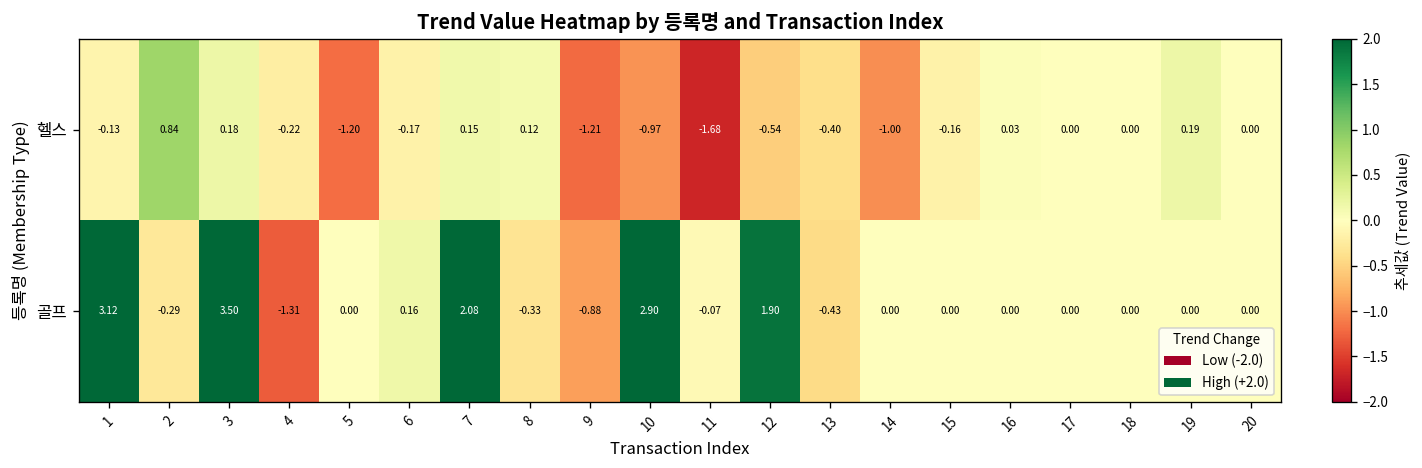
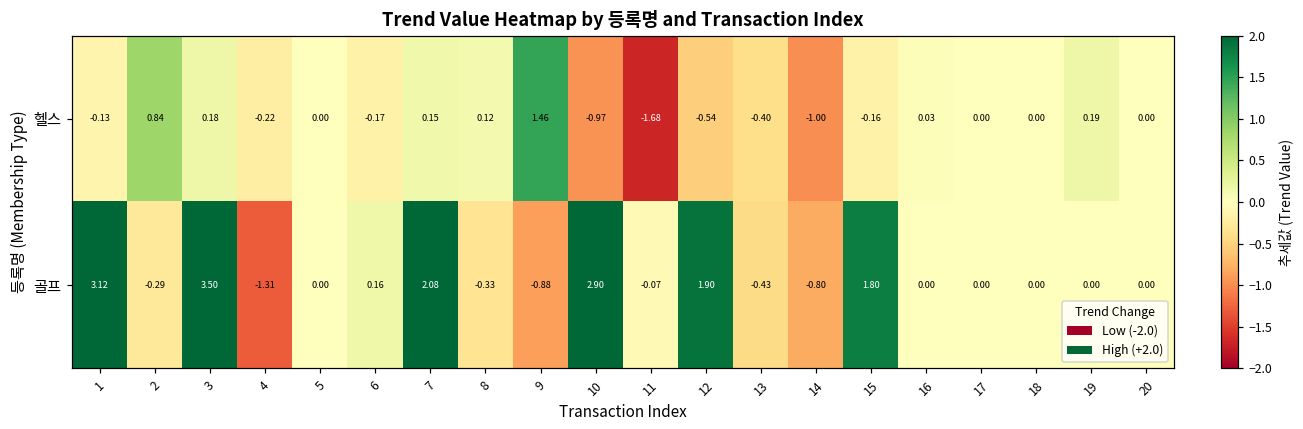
헬스, 5: -1.20 -> 0.00
헬스, 9: -1.21 -> 1.46
골프, 14: 0.00 -> -0.80
골프, 15: 0.00 -> 1.80
